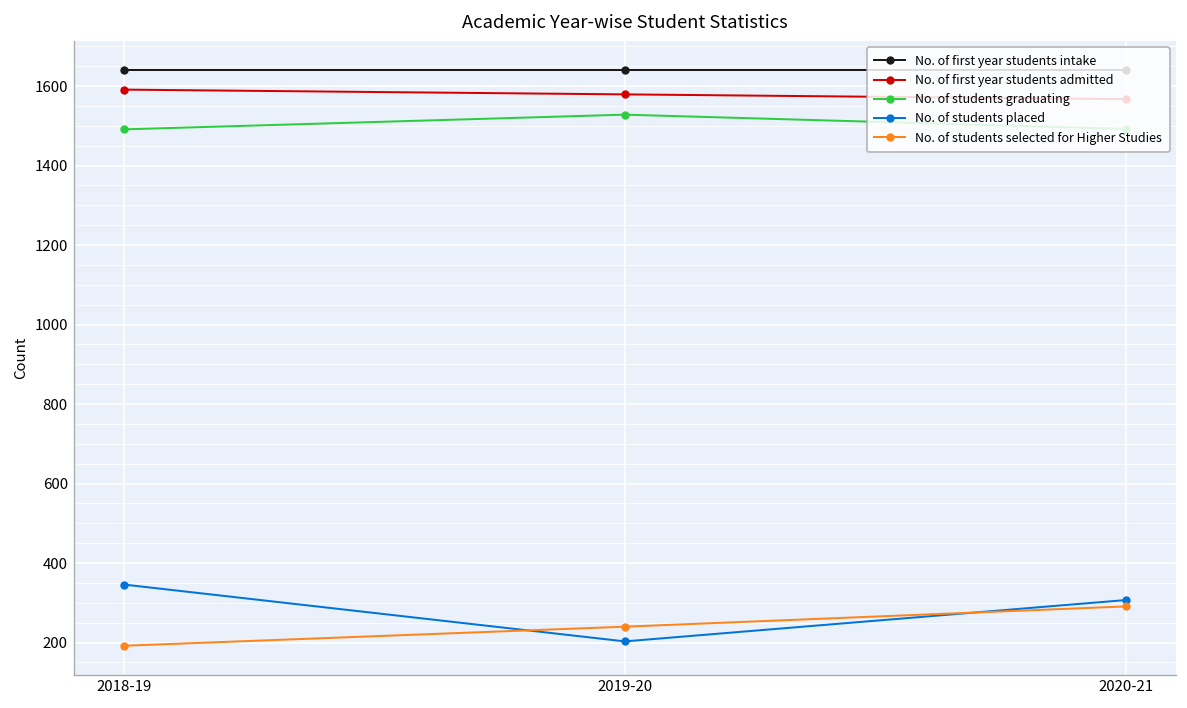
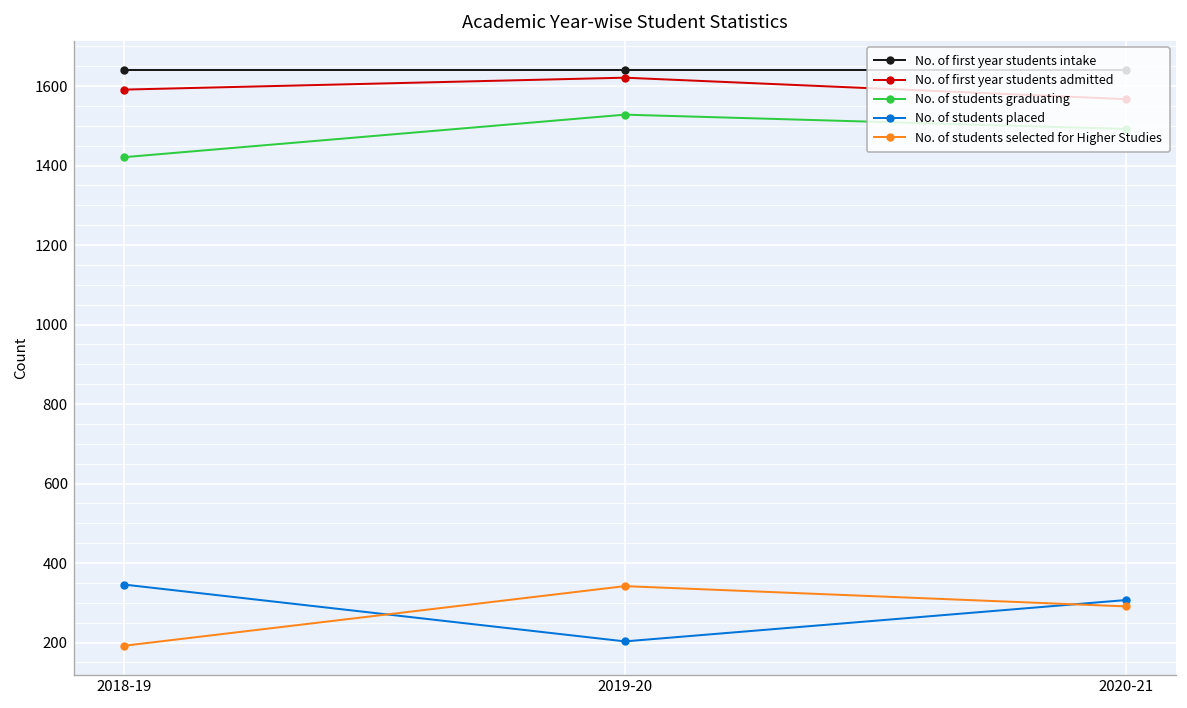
No. of students graduating, 2018-19: 1490 -> 1420
No. of first year students admitted, 2019-20: 1580 -> 1620
No. of students selected for Higher Studies, 2019-20: 240 -> 340
